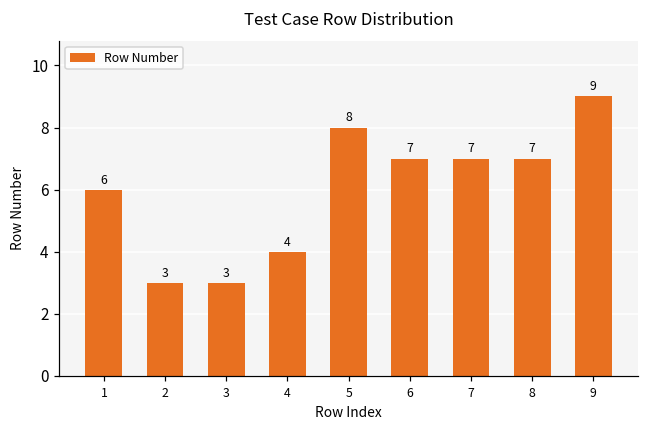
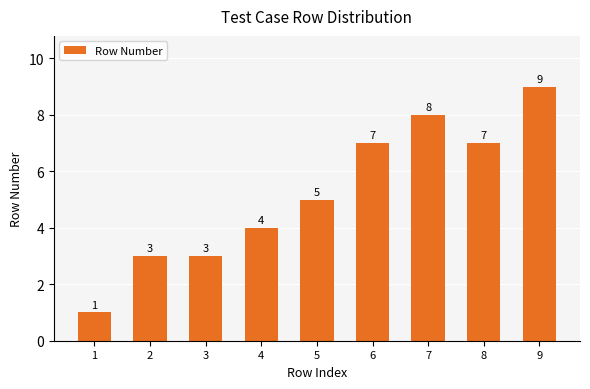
1: 6 -> 1
5: 8 -> 5
7: 7 -> 8
